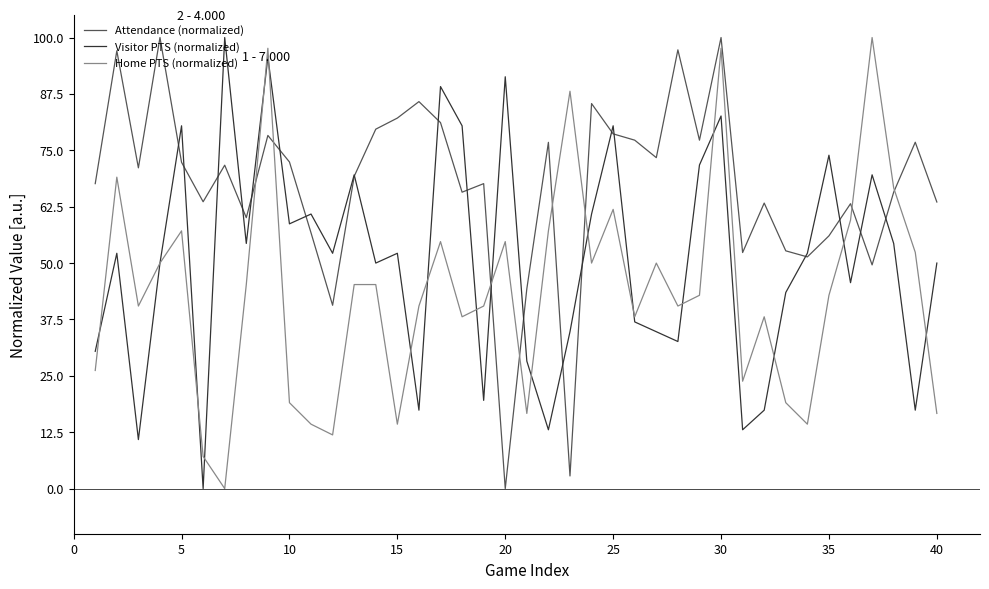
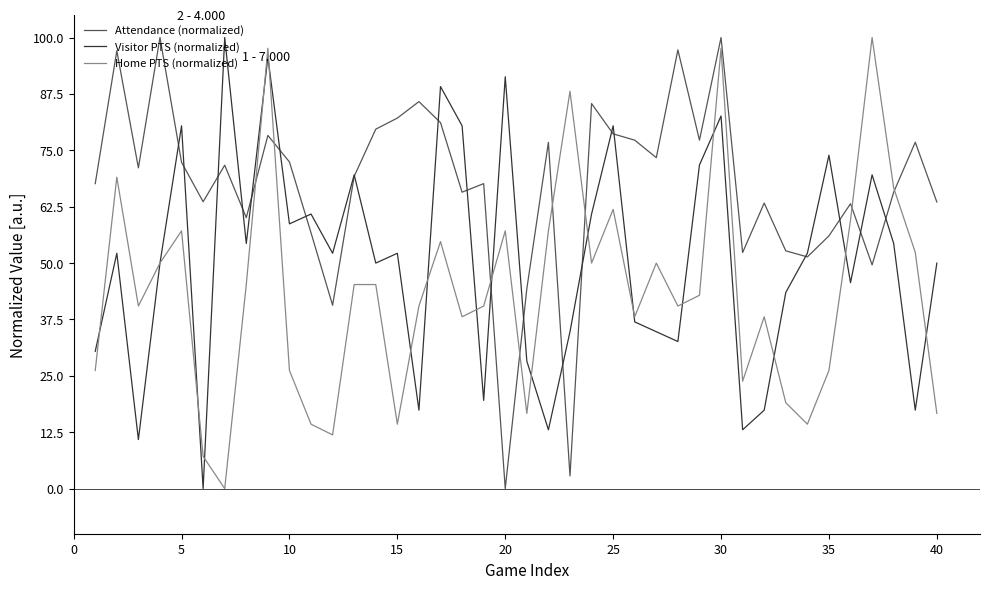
Home PTS (normalized), 10: 19 -> 26
Home PTS (normalized), 20: 55 -> 57
Home PTS (normalized), 35: 43 -> 26
